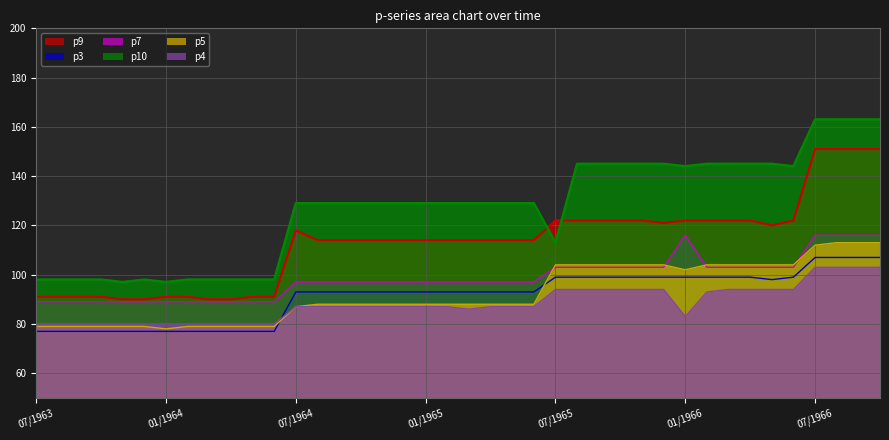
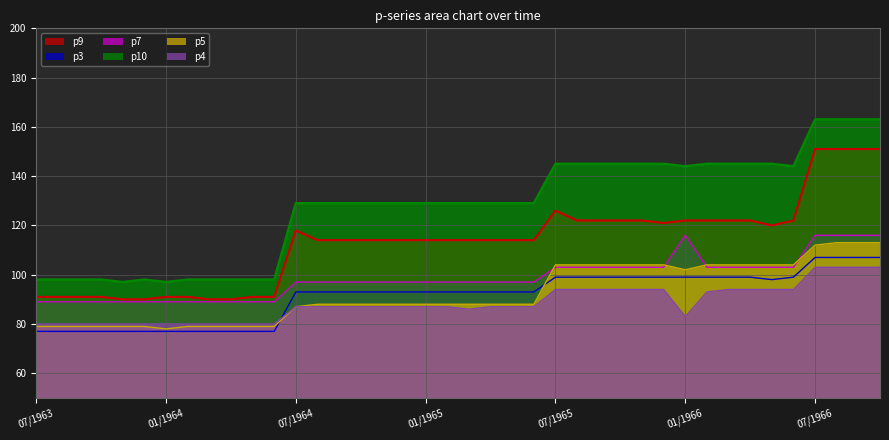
p9, 07/1965: 122 -> 126
p10, 07/1965: 113 -> 145
